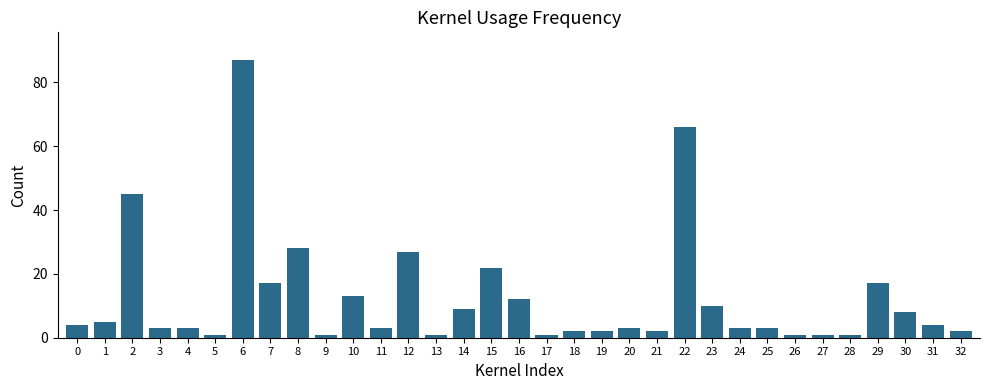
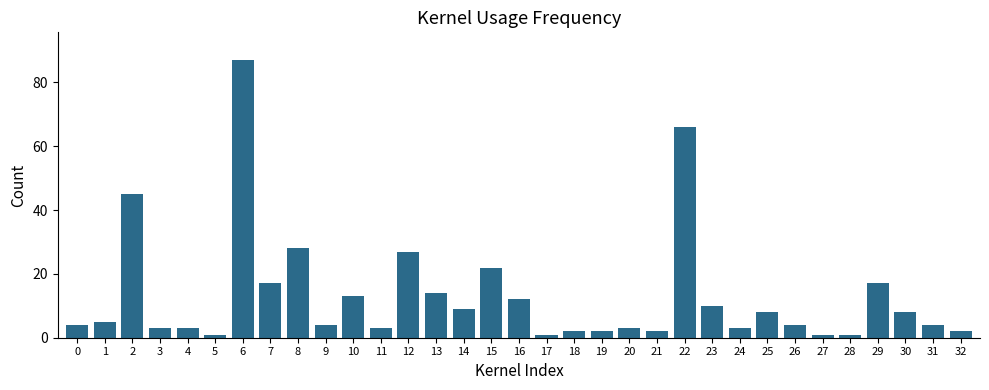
9: 1 -> 4
13: 1 -> 14
25: 3 -> 8
26: 1 -> 4
